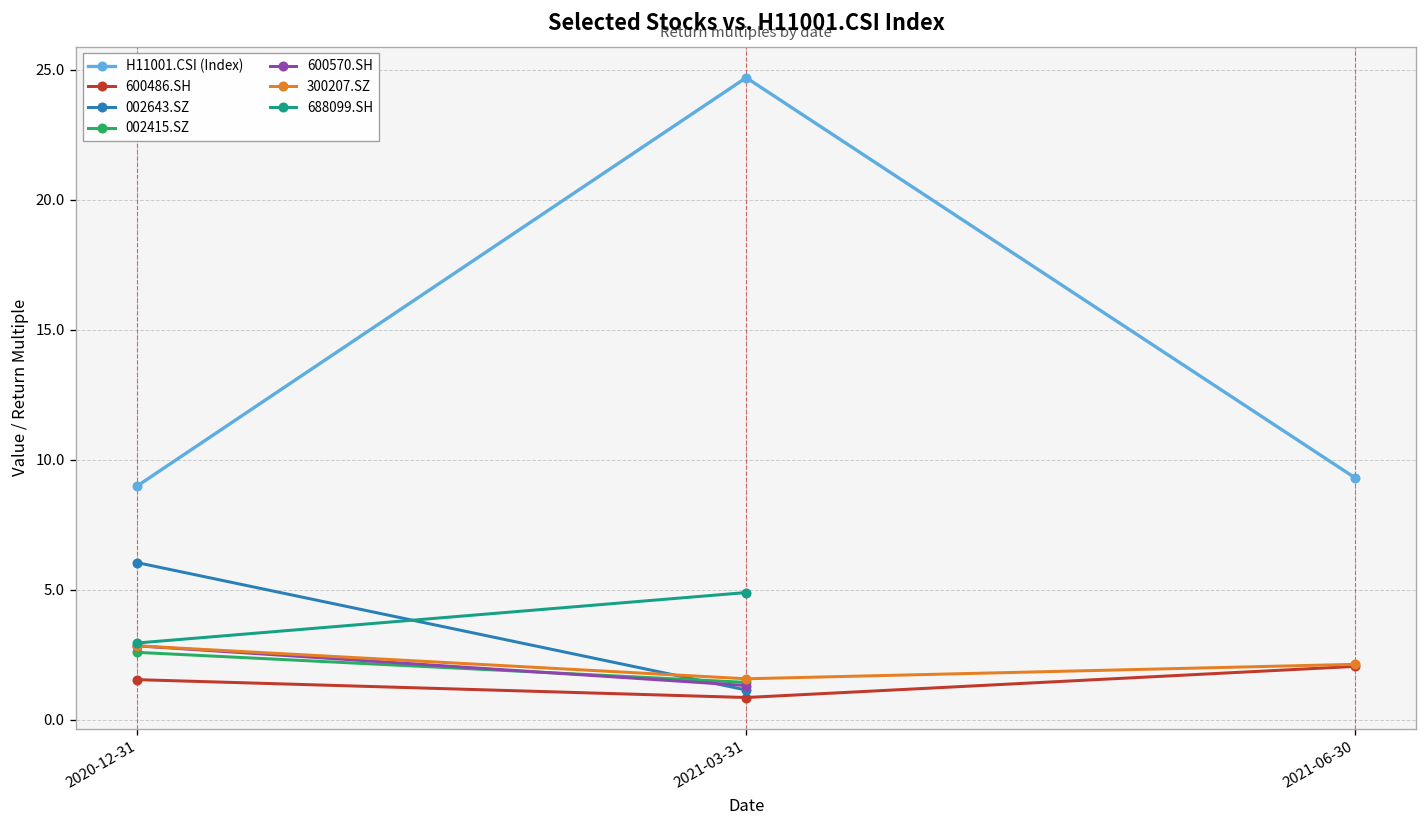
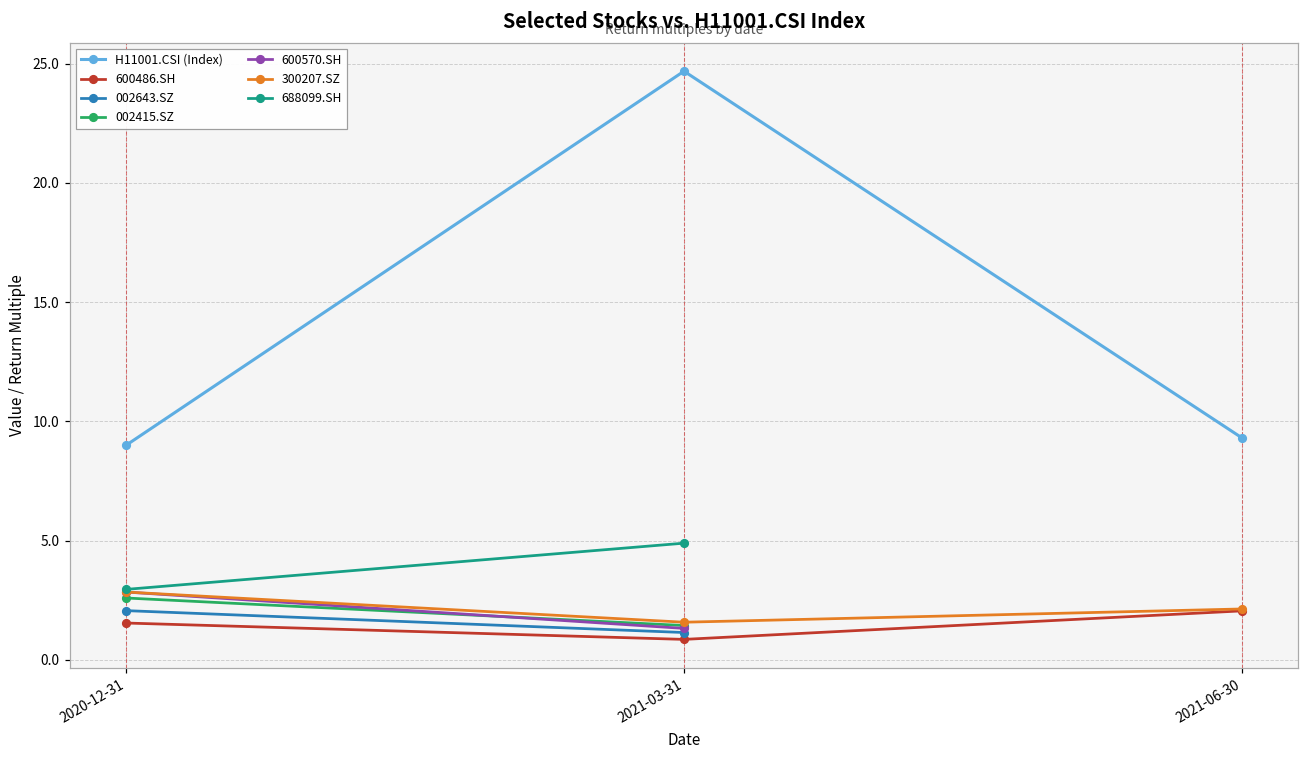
002643.SZ, 2020-12-31: 6.0 -> 2.1
